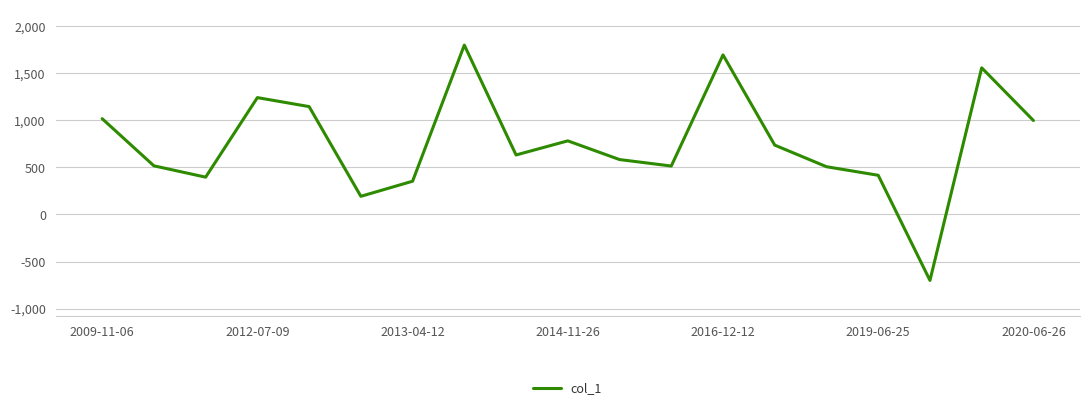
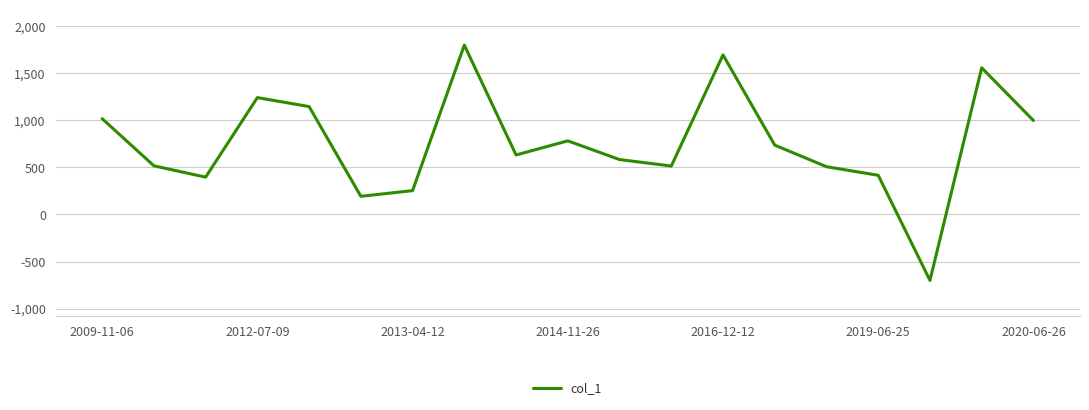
2013-04-12: 400 -> 300
